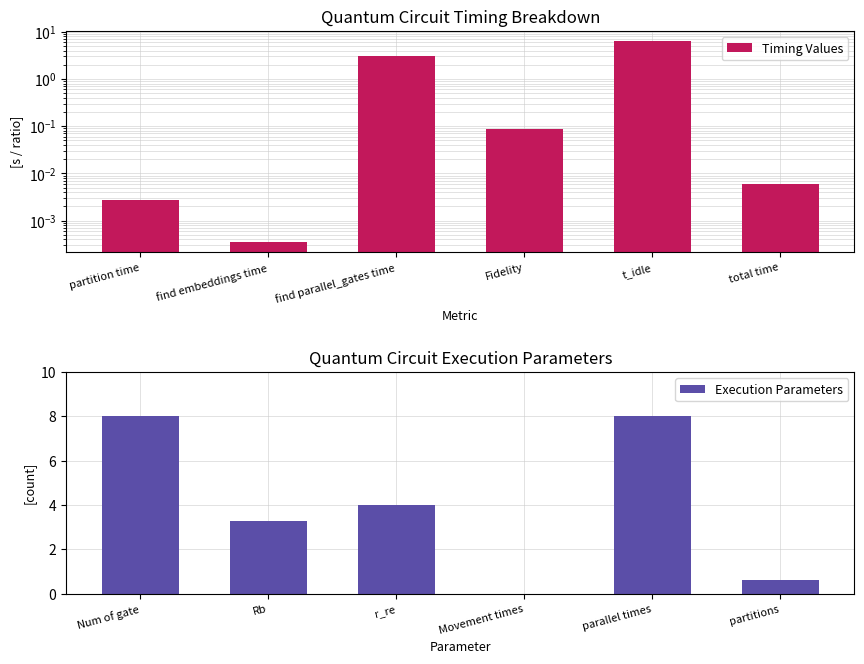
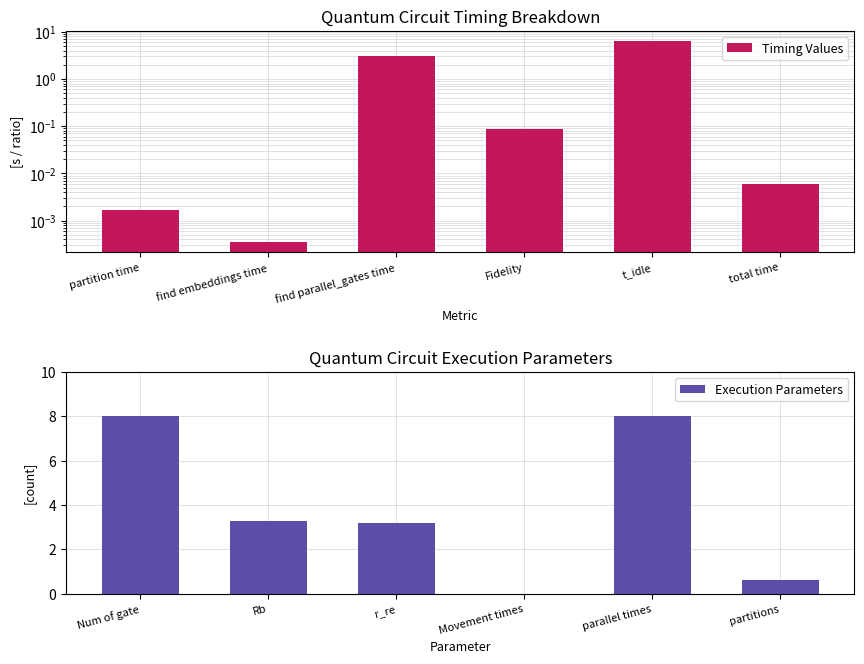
Quantum Circuit Timing Breakdown, partition time: 0.003 -> 0.0017
Quantum Circuit Execution Parameters, r_re: 4.0 -> 3.2
